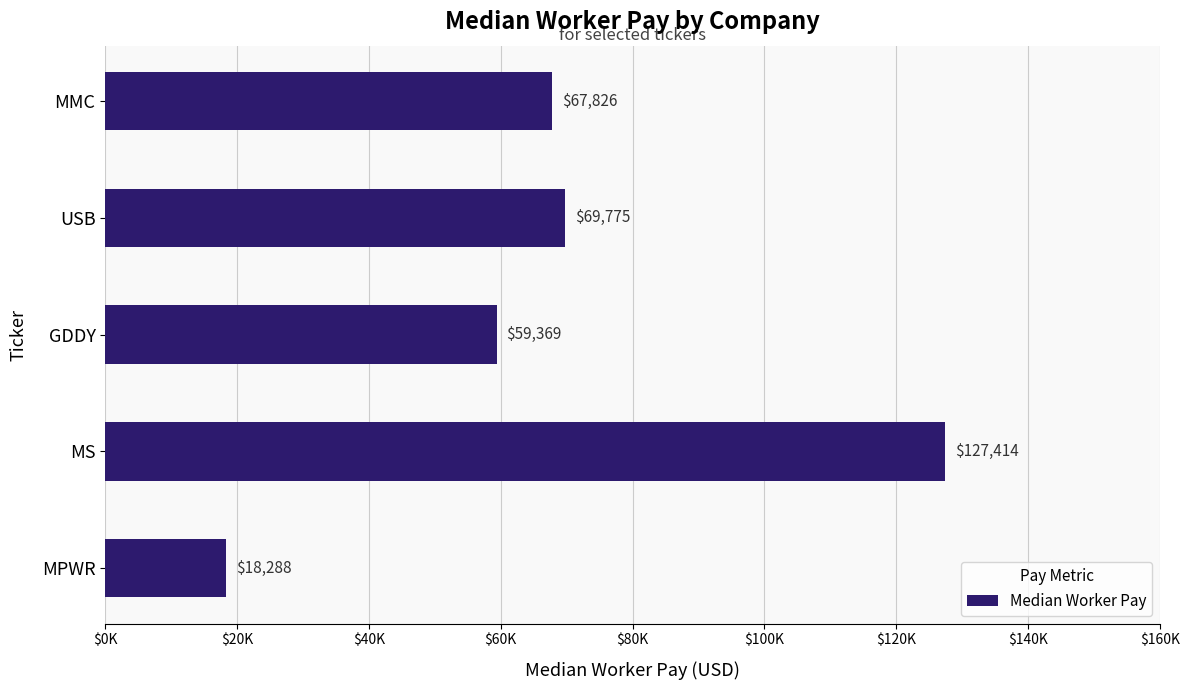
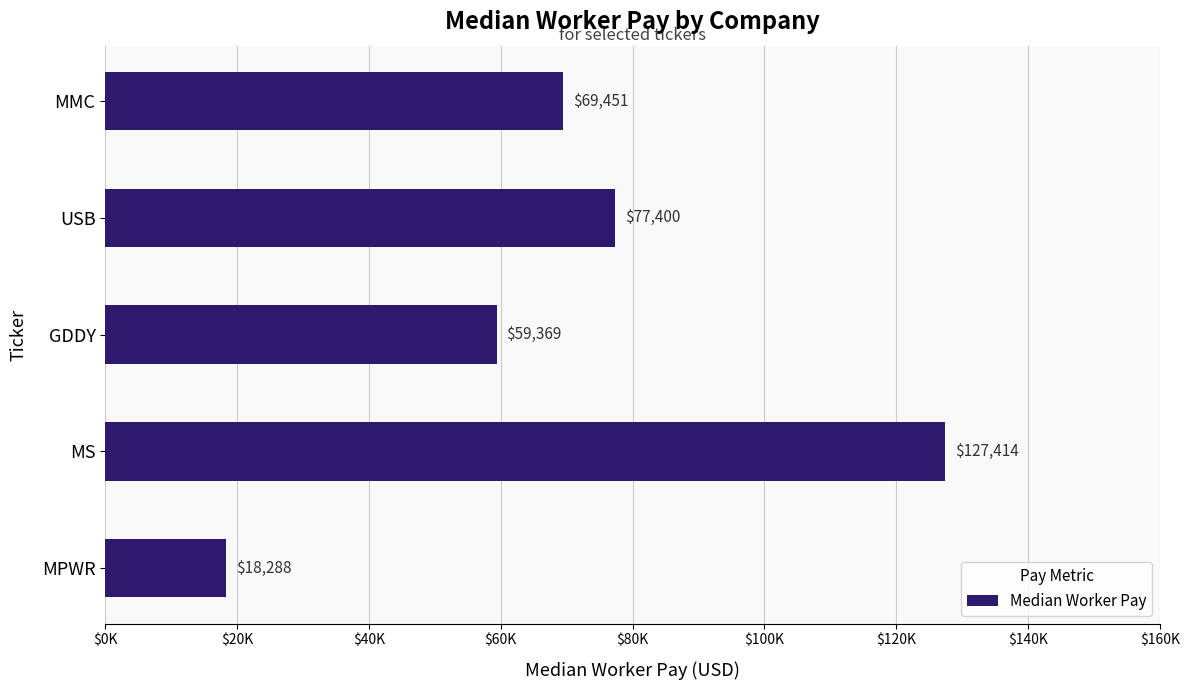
MMC: $67,826 -> $69,451
USB: $69,775 -> $77,400
